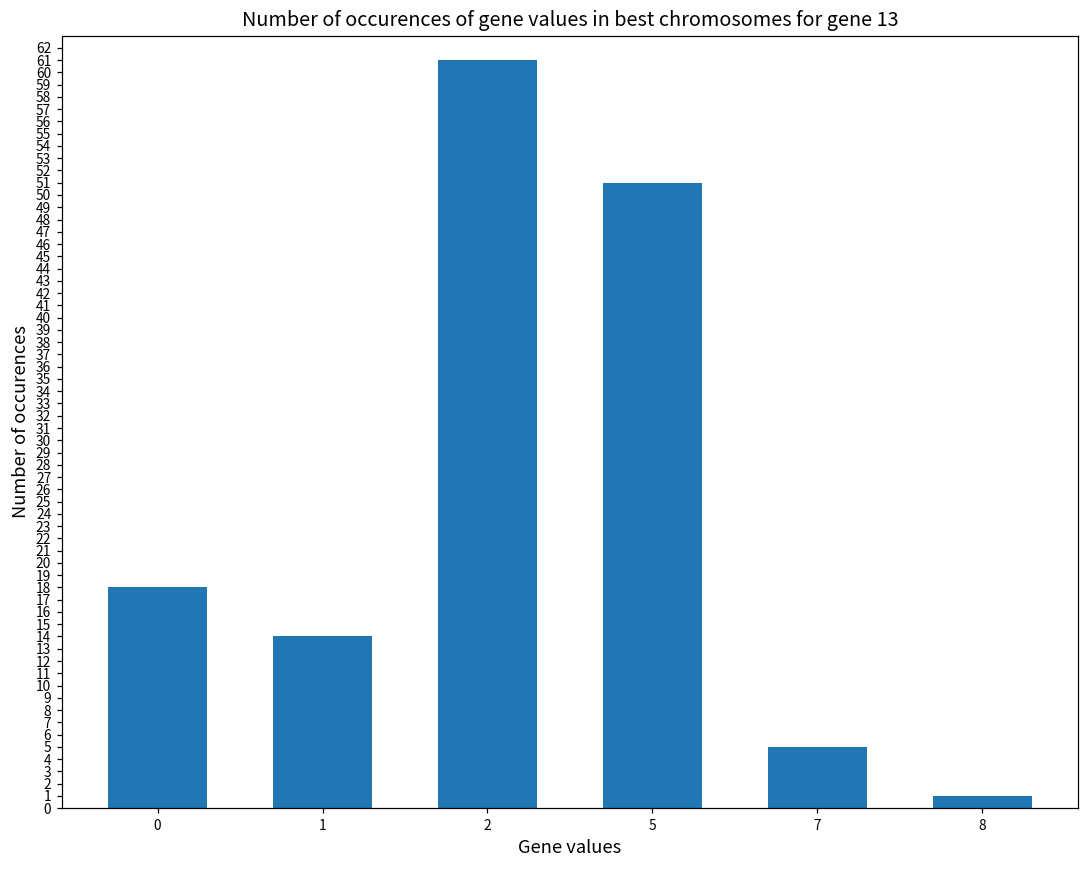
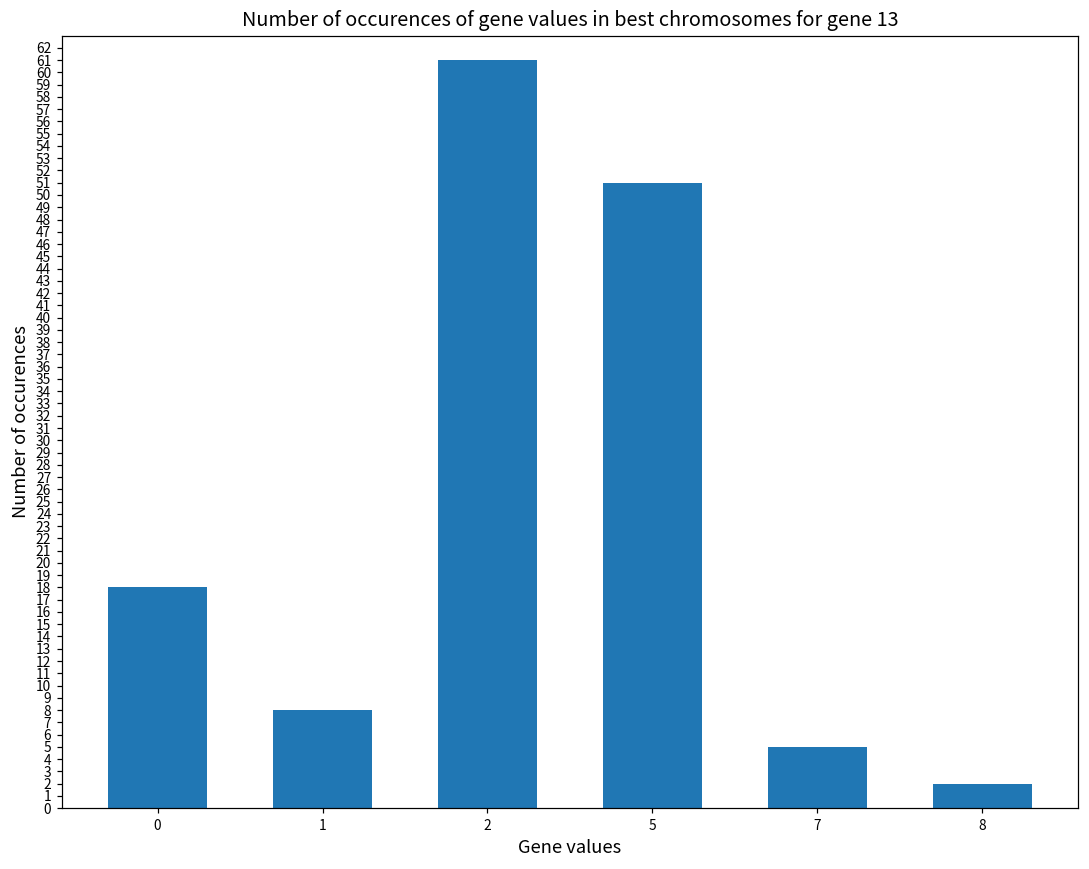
1: 14 -> 8
8: 1 -> 2
